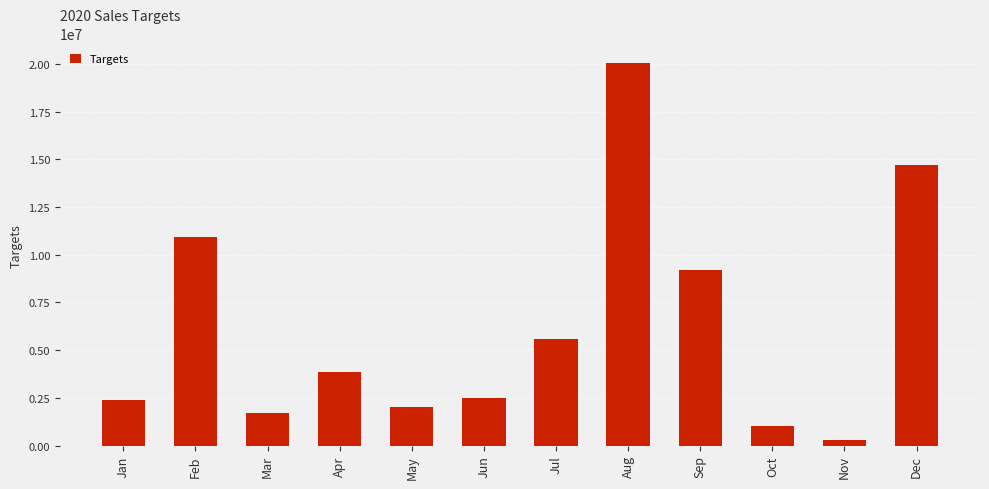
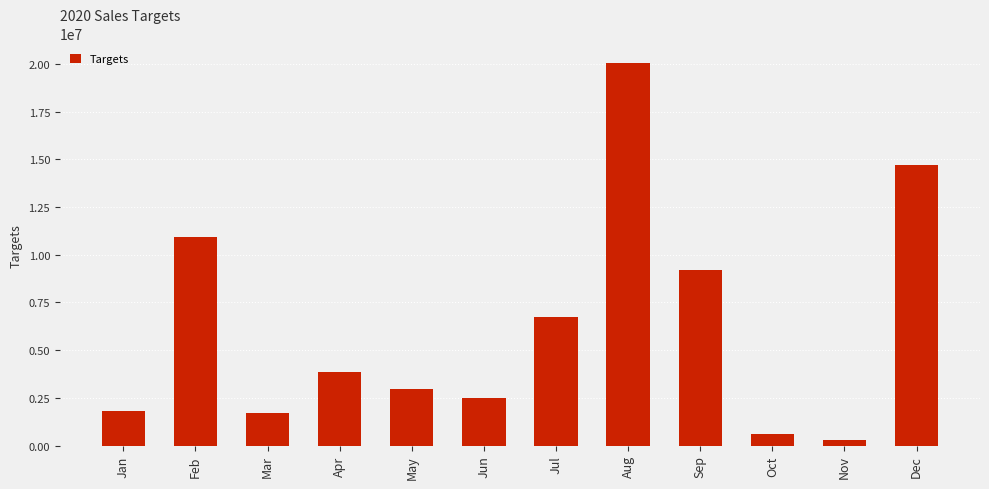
Jan: 2400000 -> 1800000
May: 2000000 -> 3000000
Jul: 5600000 -> 6700000
Oct: 1000000 -> 600000
